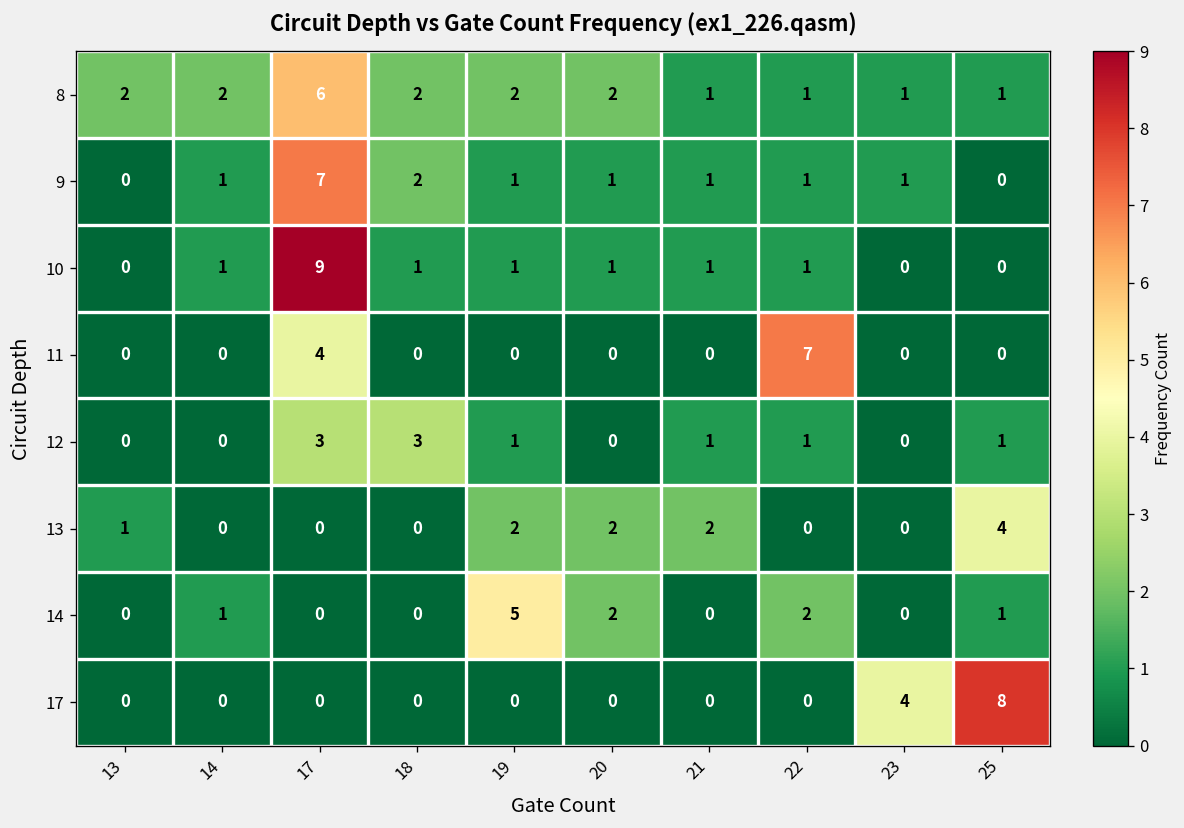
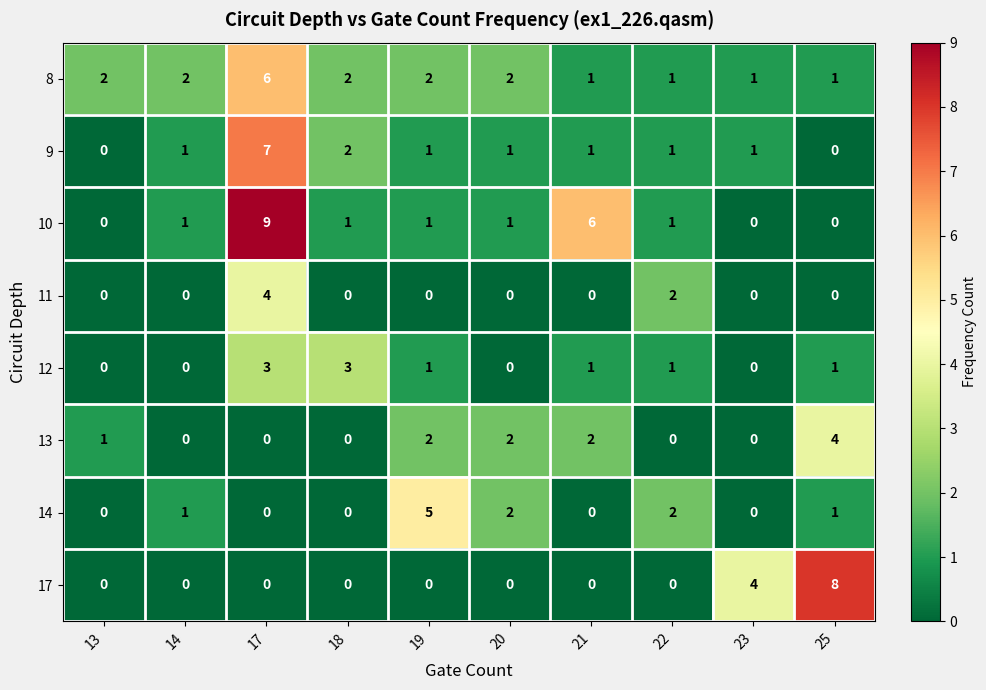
10, 21: 1 -> 6
11, 22: 7 -> 2
